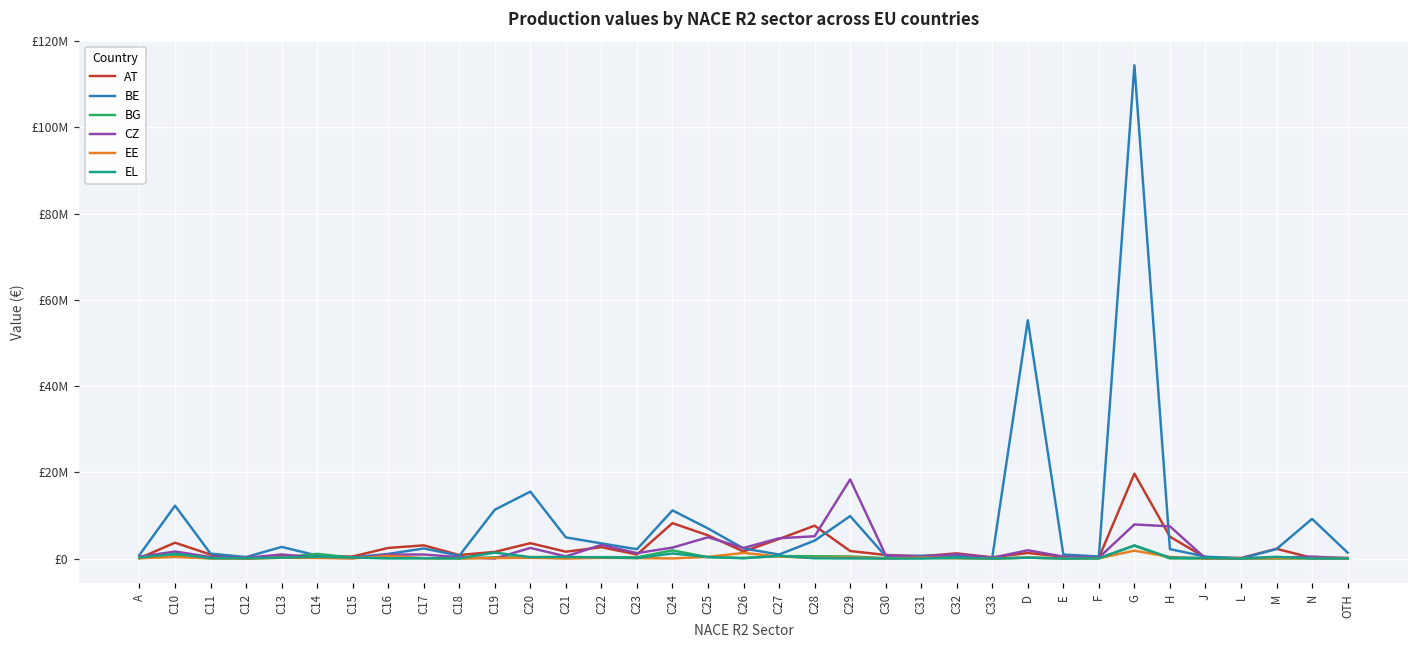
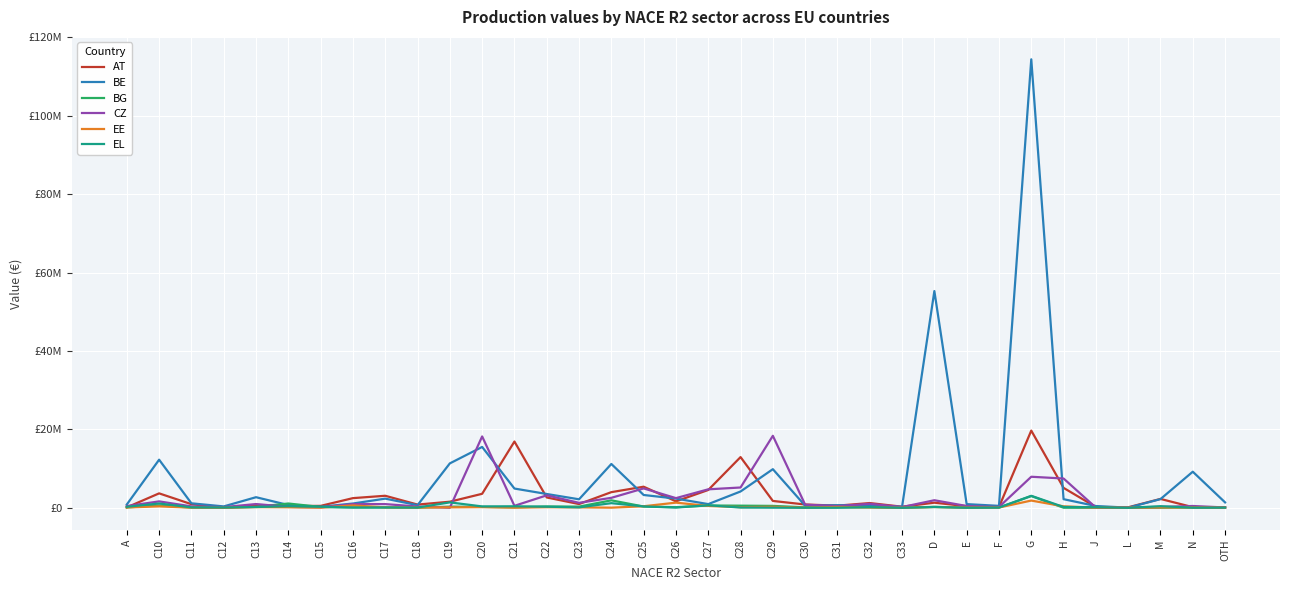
CZ, C20: £2000000 -> £18000000
AT, C21: £2000000 -> £17000000
AT, C24: £8000000 -> £4000000
BE, C25: £7000000 -> £3000000
AT, C28: £8000000 -> £13000000
